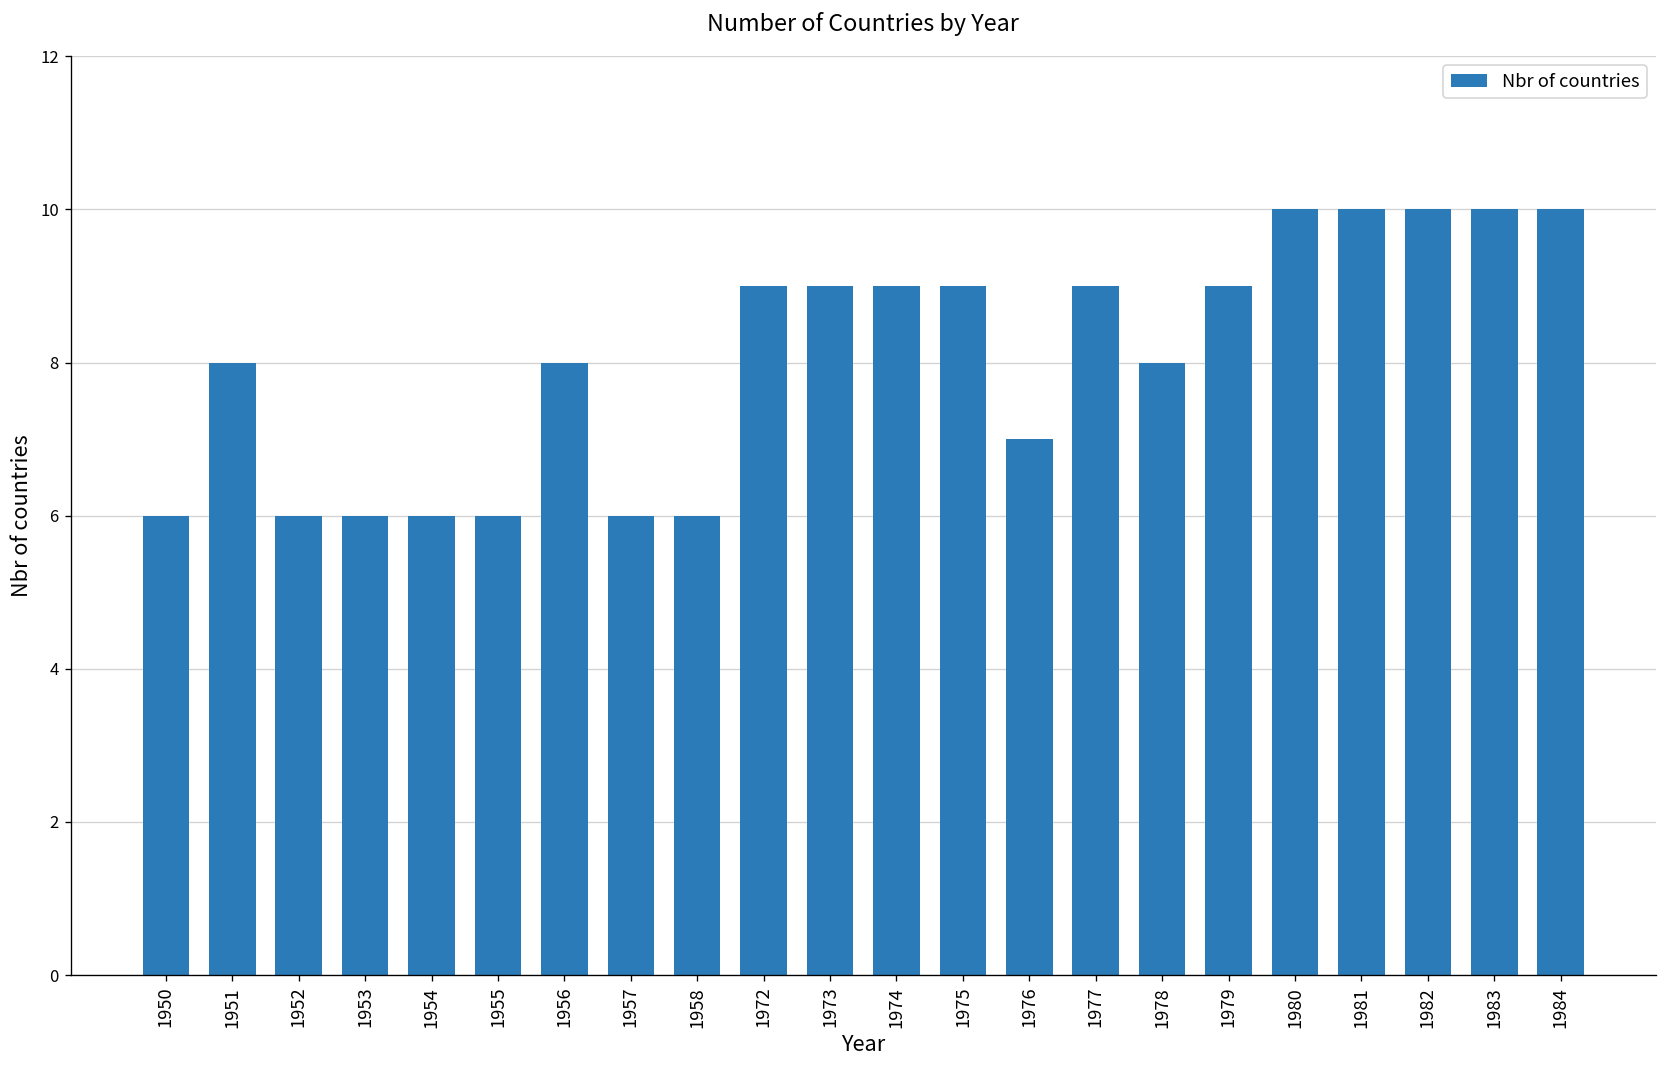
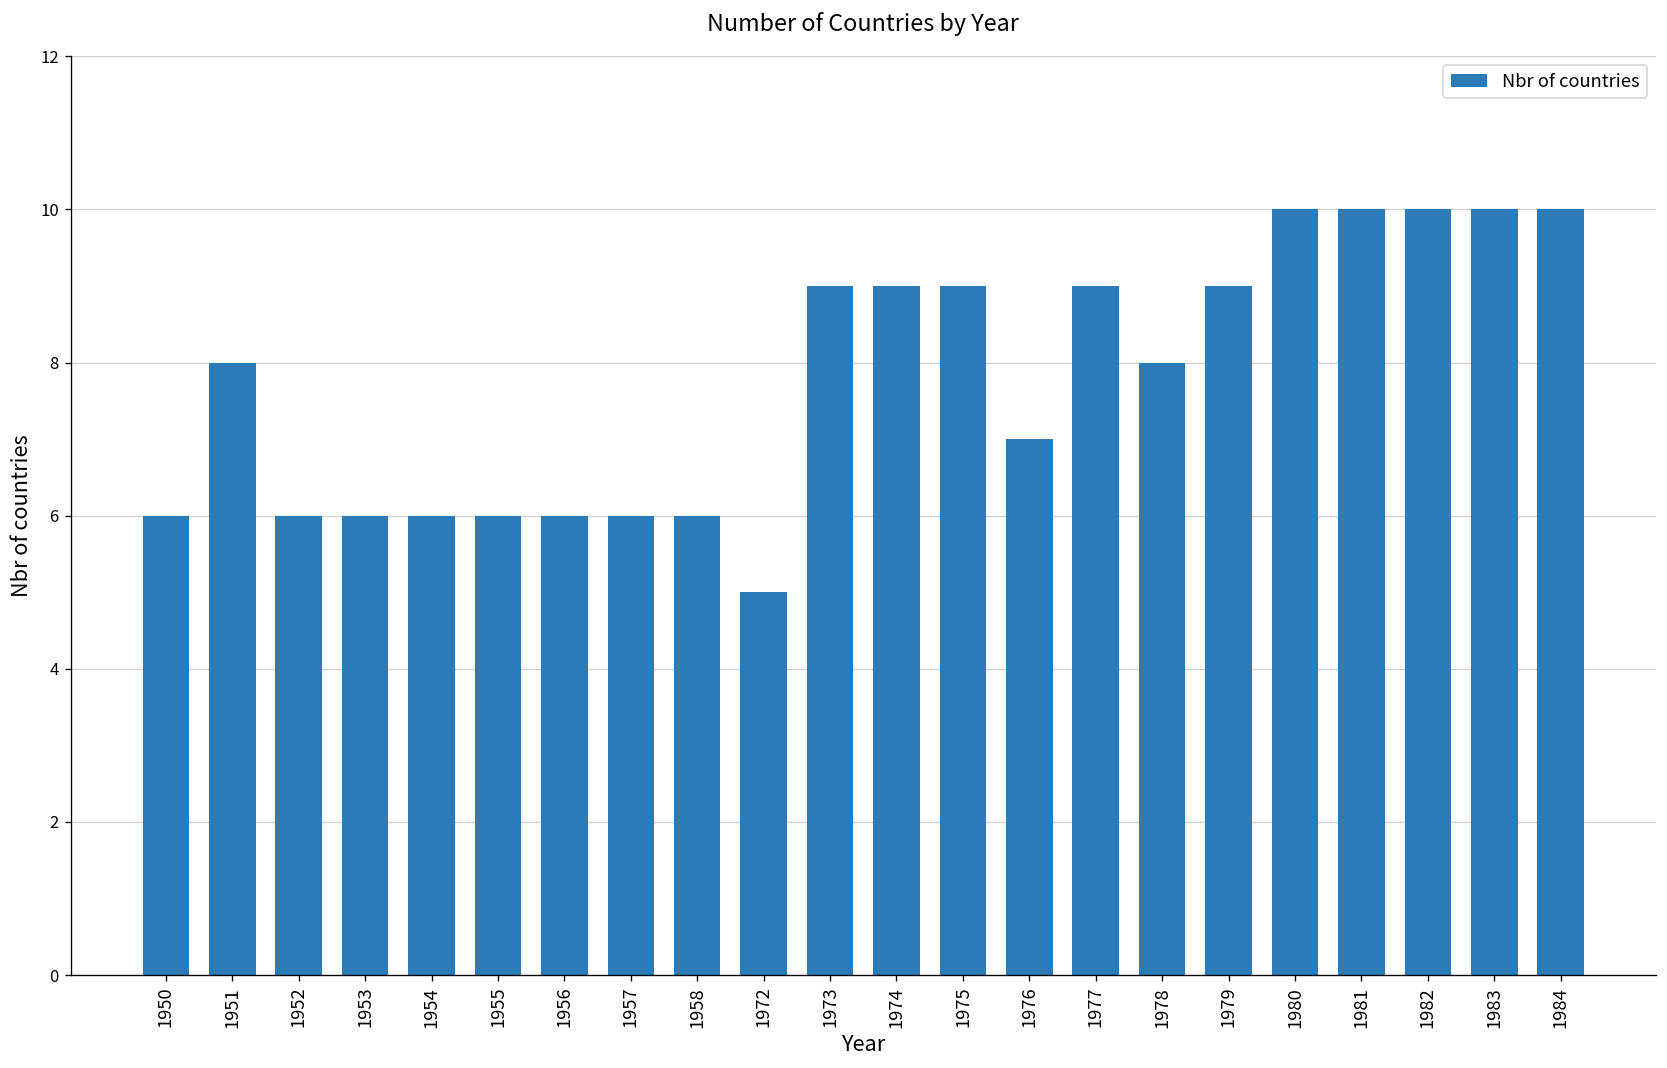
1956: 8 -> 6
1972: 9 -> 5
